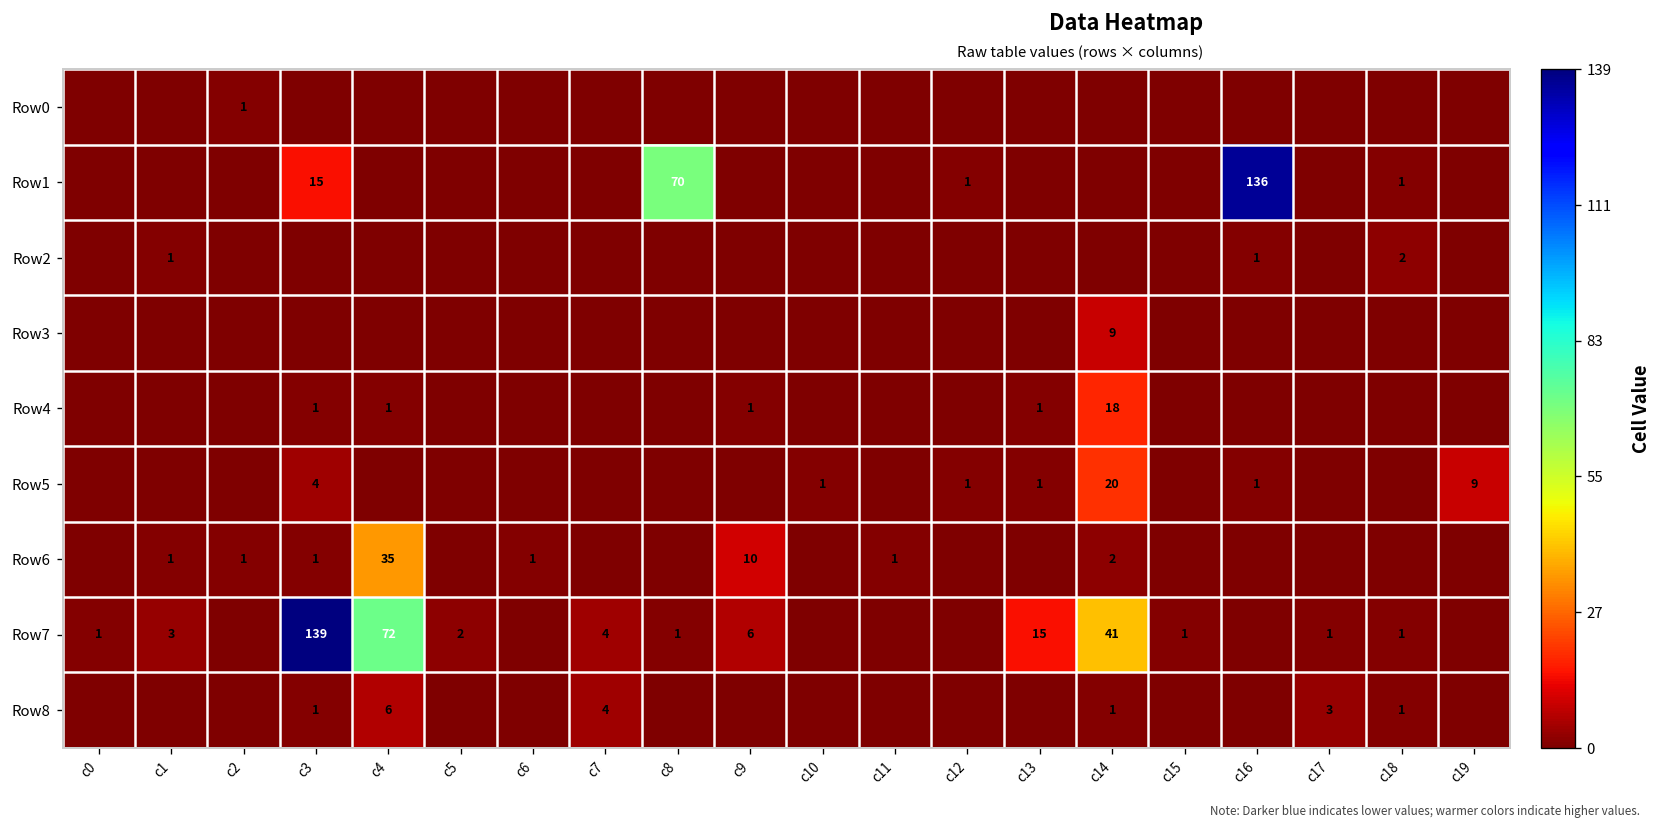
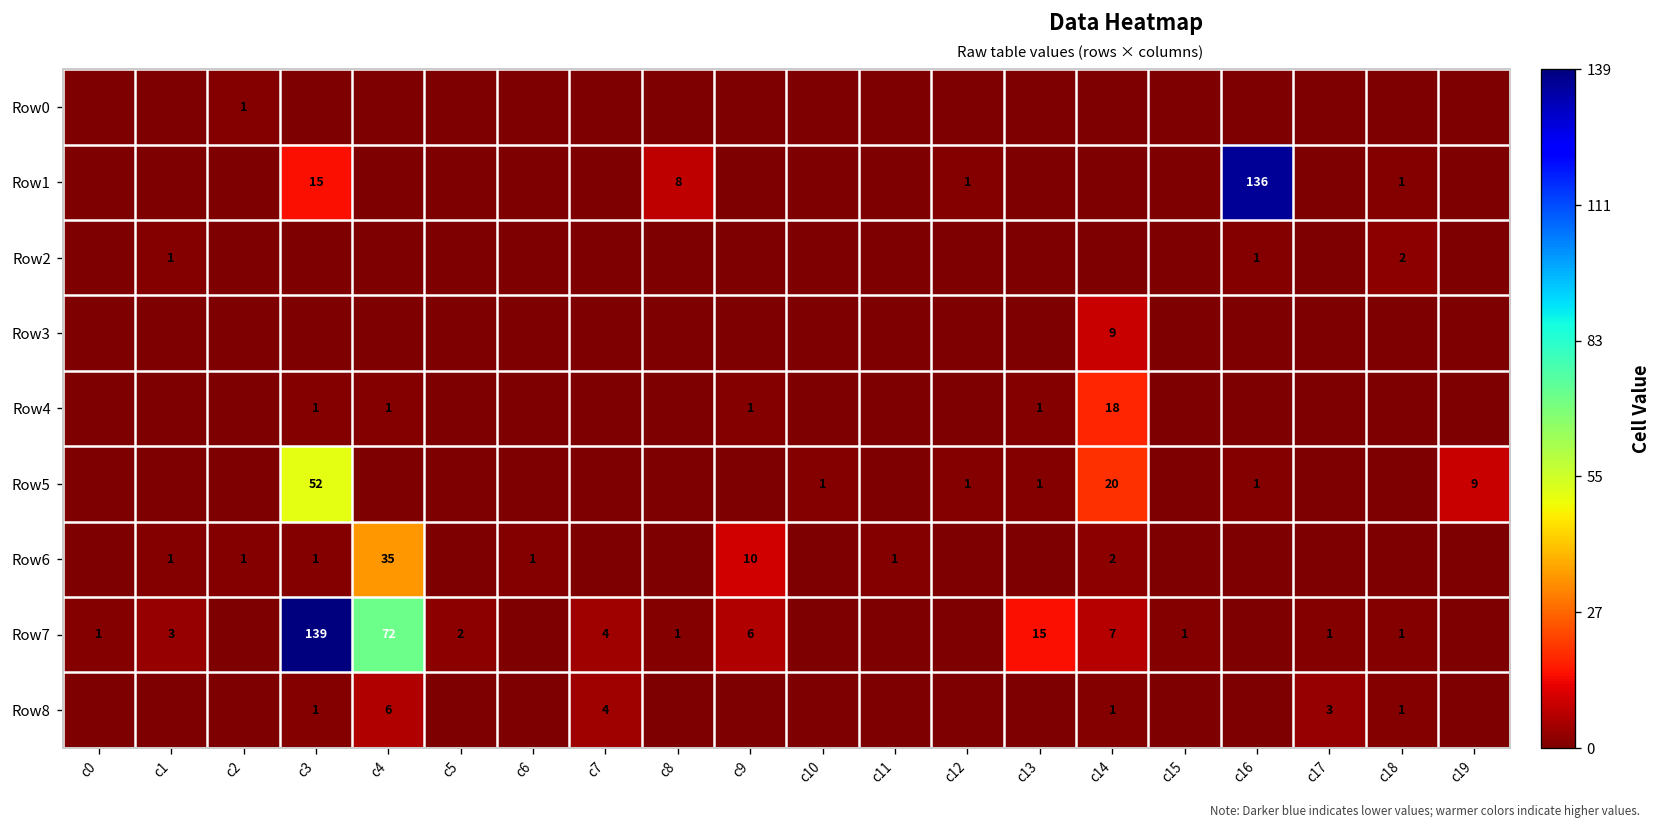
Row1, c8: 70 -> 8
Row5, c3: 4 -> 52
Row7, c14: 41 -> 7
